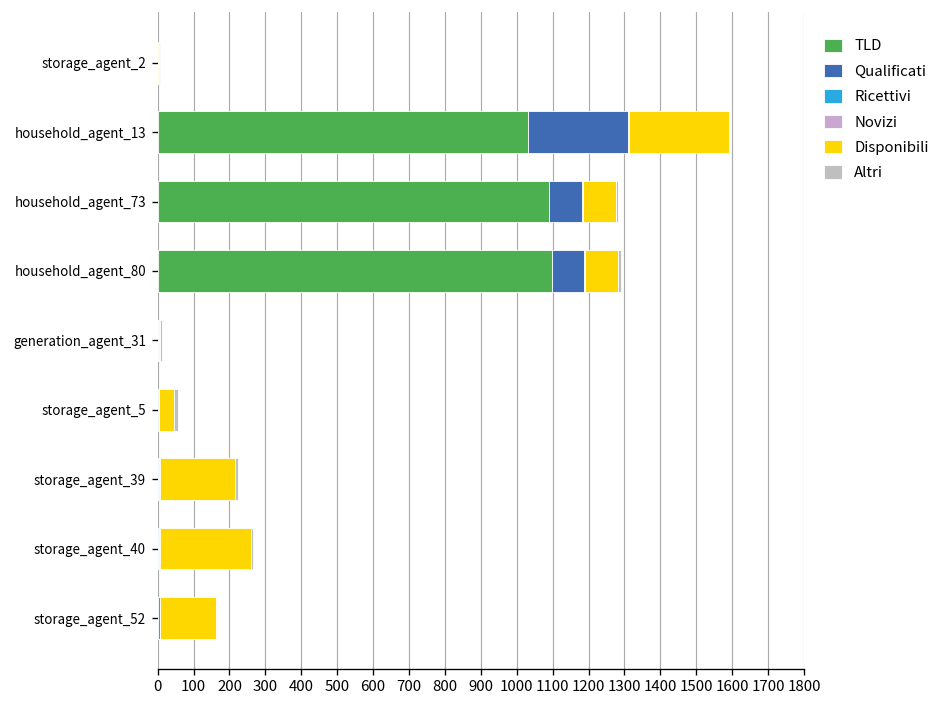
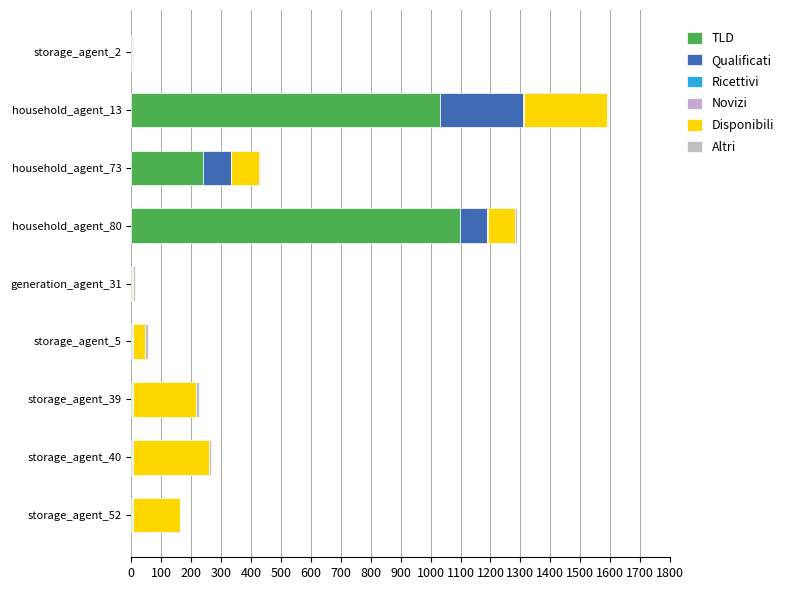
TLD, household_agent_73: 1090 -> 240
